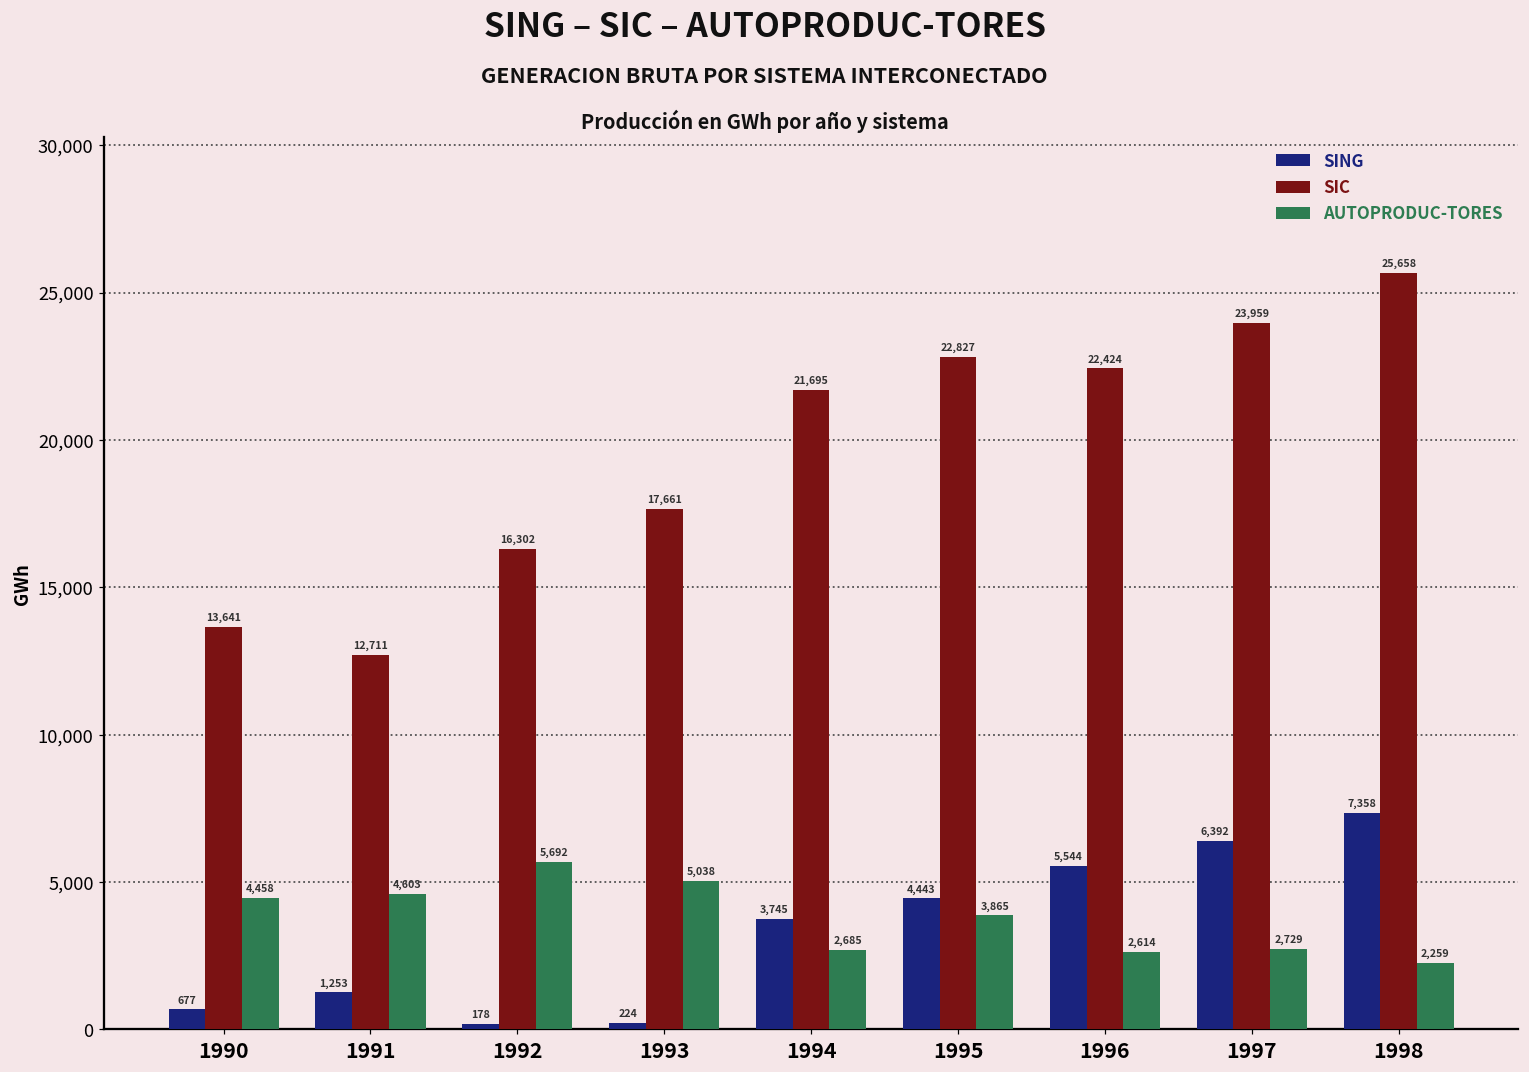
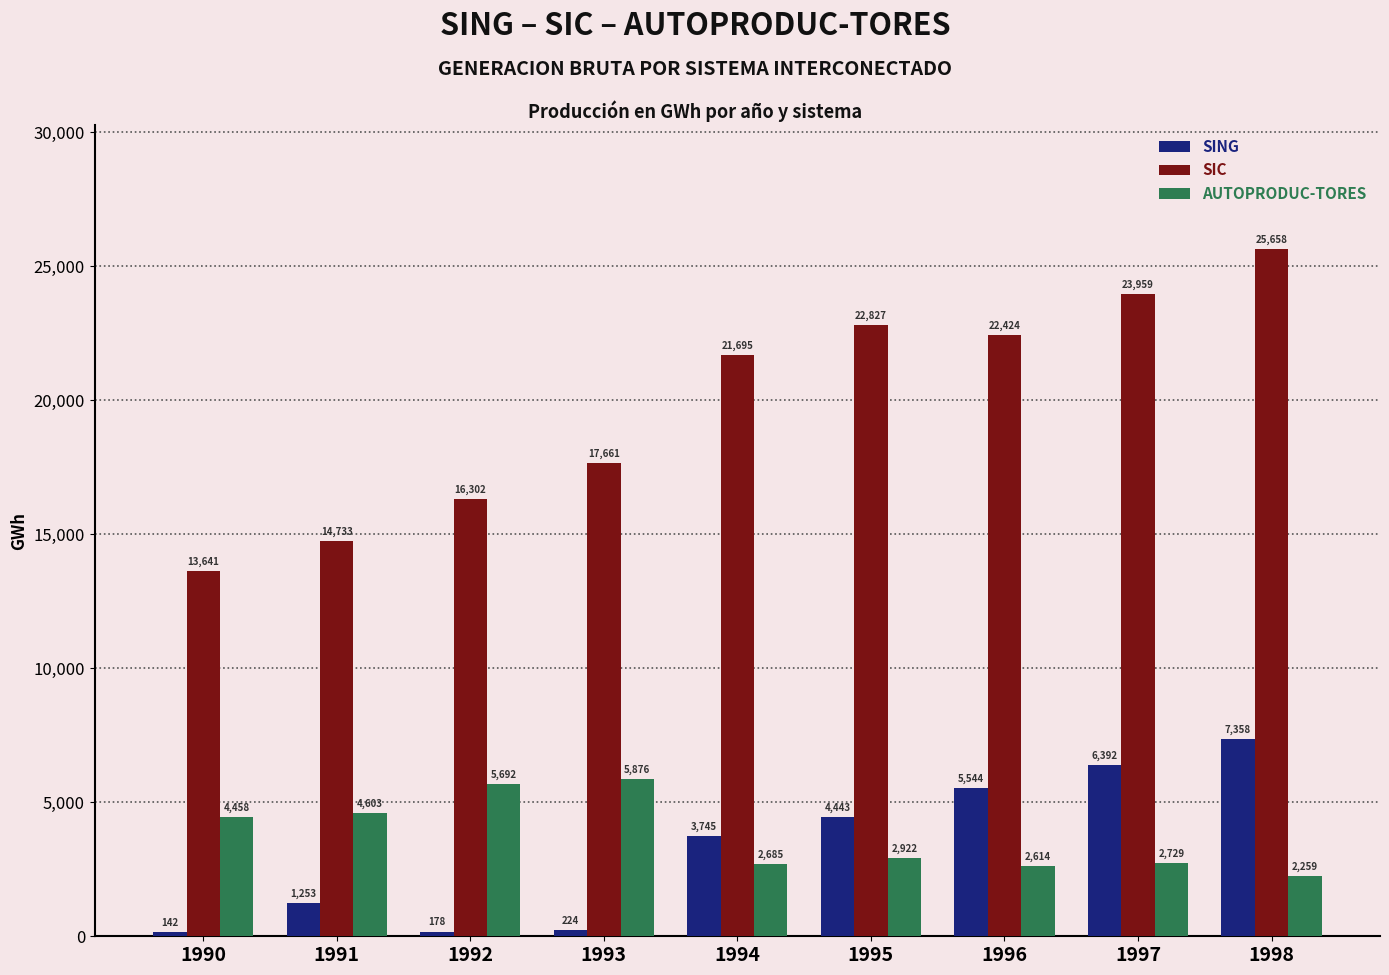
SING, 1990: 677 -> 142
SIC, 1991: 12,711 -> 14,733
AUTOPRODUC-TORES, 1993: 5,038 -> 5,876
AUTOPRODUC-TORES, 1995: 3,865 -> 2,922
